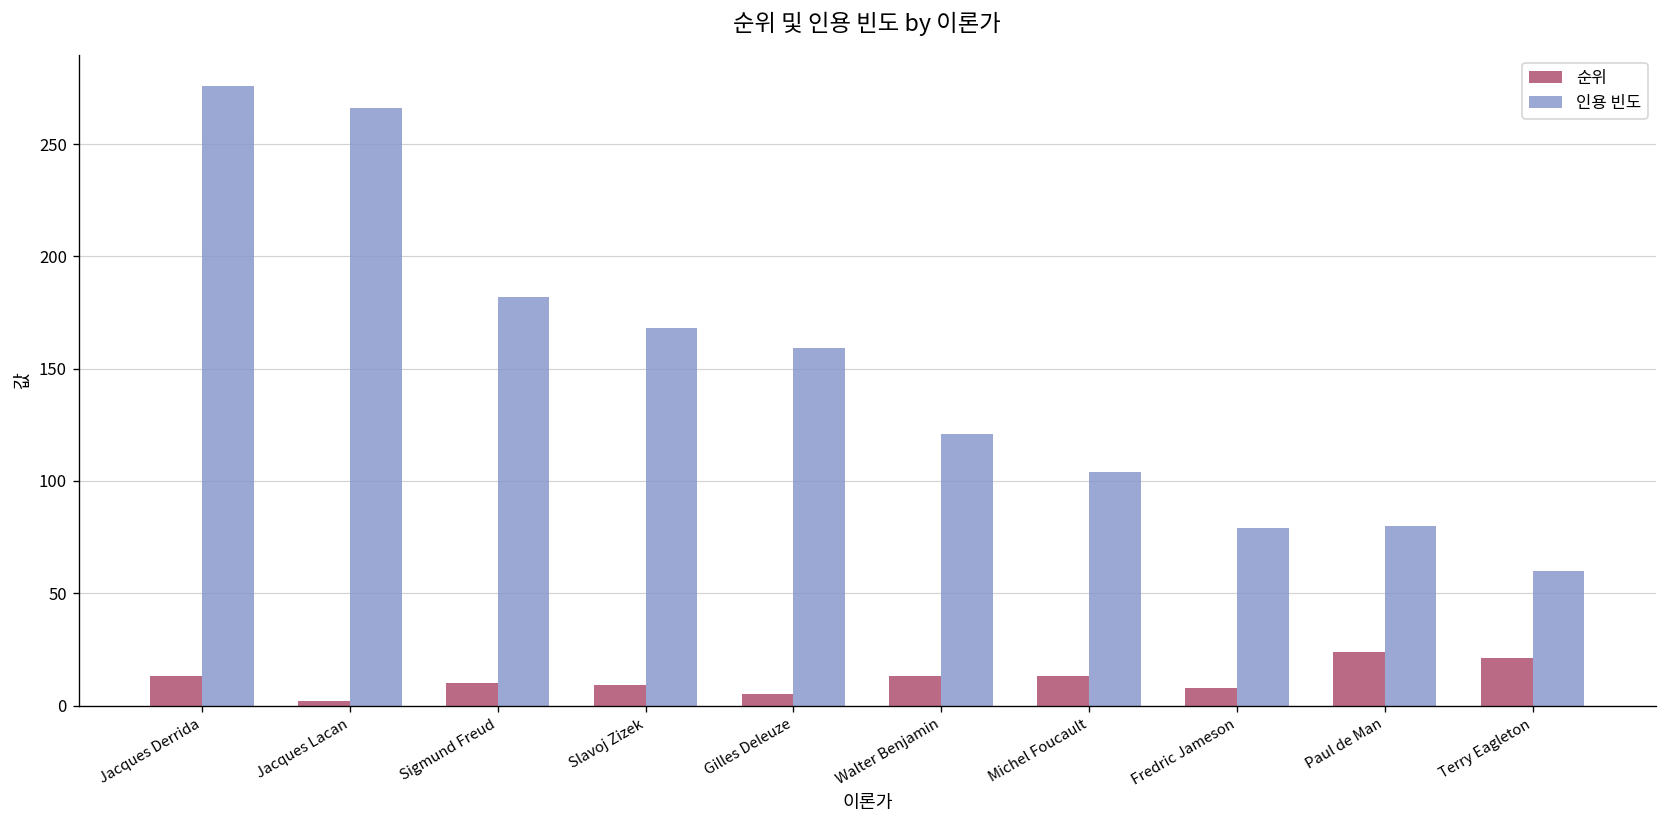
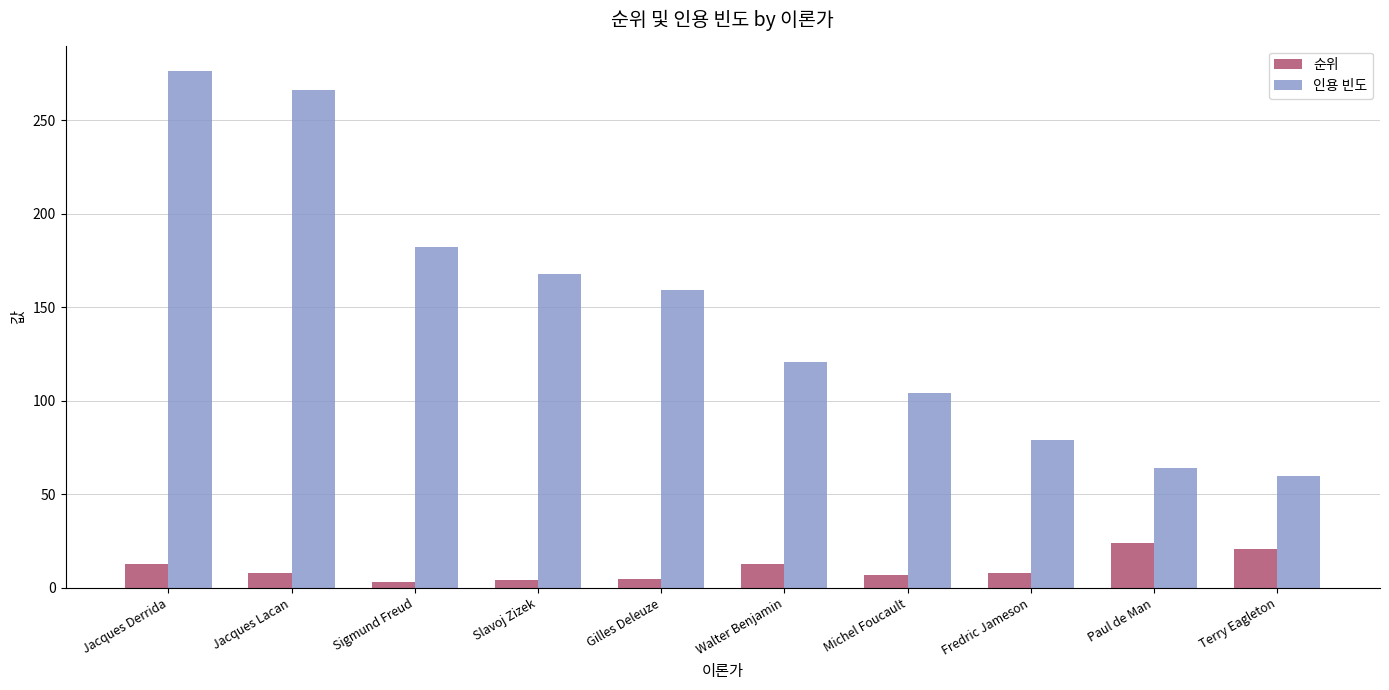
순위, Jacques Lacan: 2 -> 8
순위, Sigmund Freud: 10 -> 3
순위, Slavoj Zizek: 9 -> 4
순위, Michel Foucault: 13 -> 7
인용 빈도, Paul de Man: 80 -> 64
